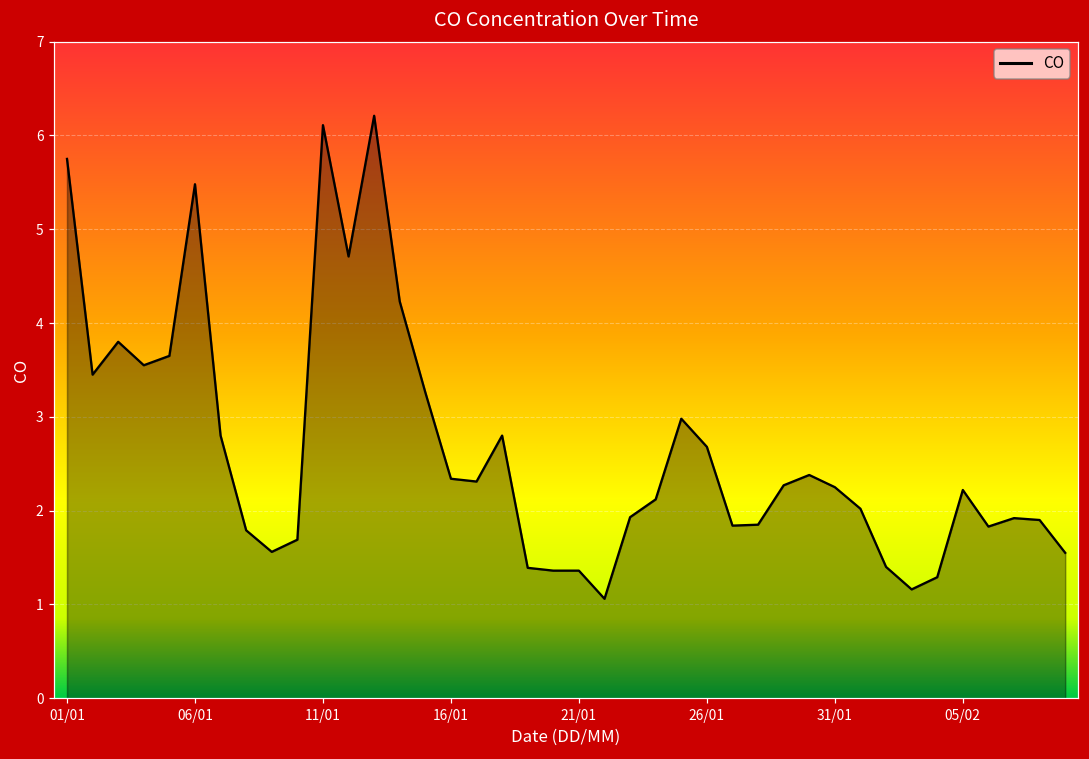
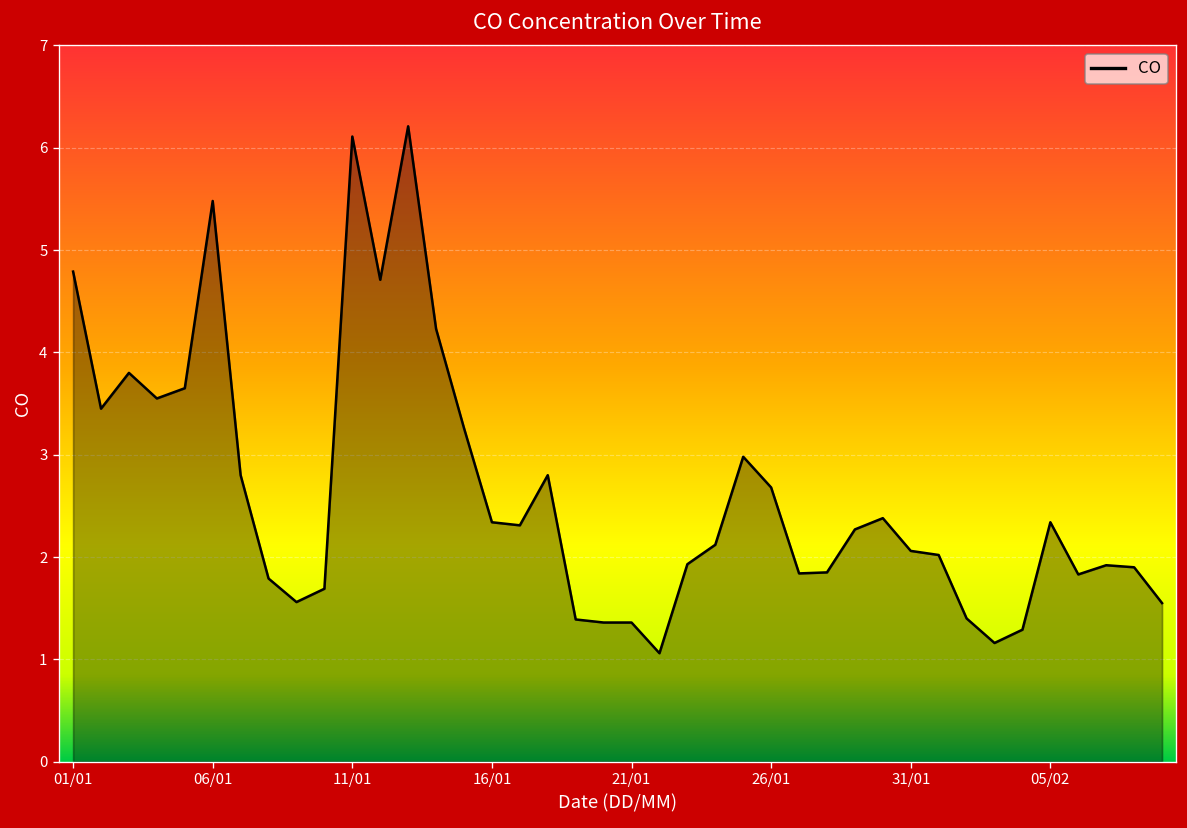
01/01: 5.8 -> 4.8
31/01: 2.3 -> 2.1
05/02: 2.2 -> 2.3
